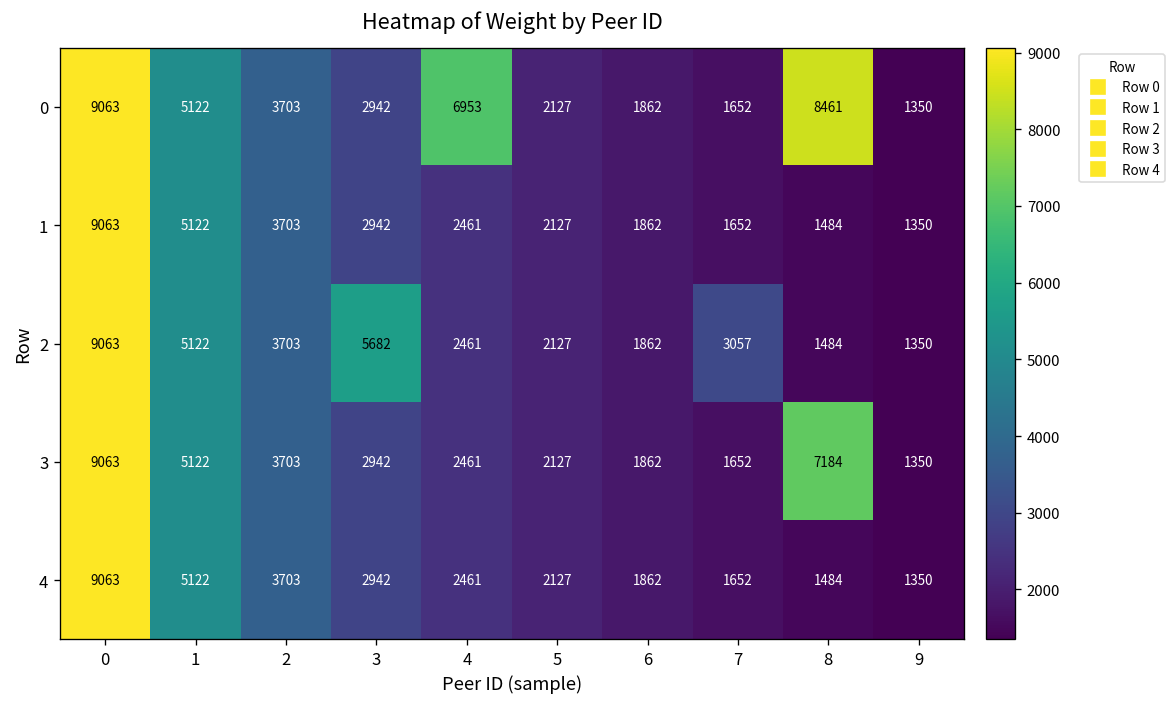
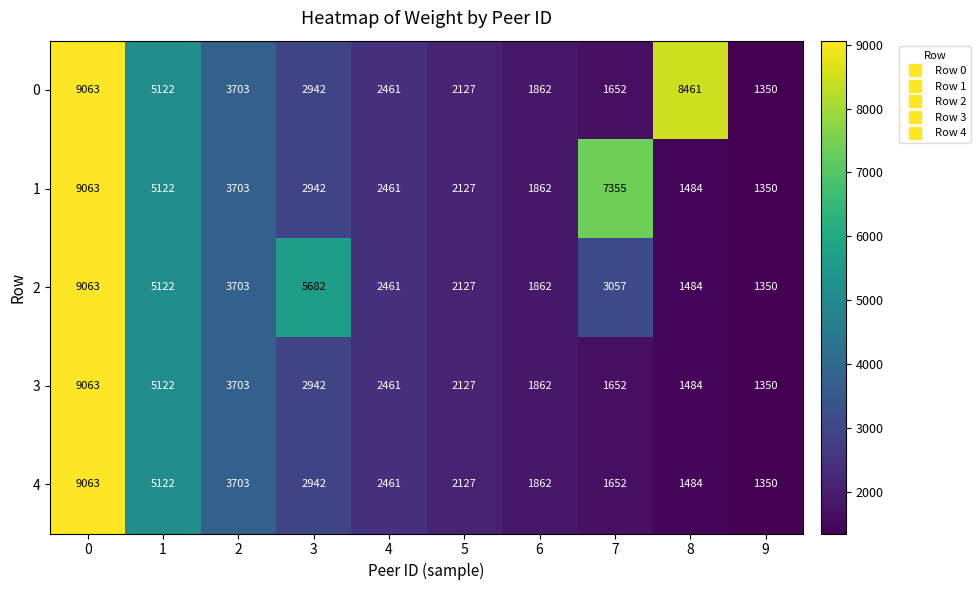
0, 4: 6953 -> 2461
1, 7: 1652 -> 7355
3, 8: 7184 -> 1484
